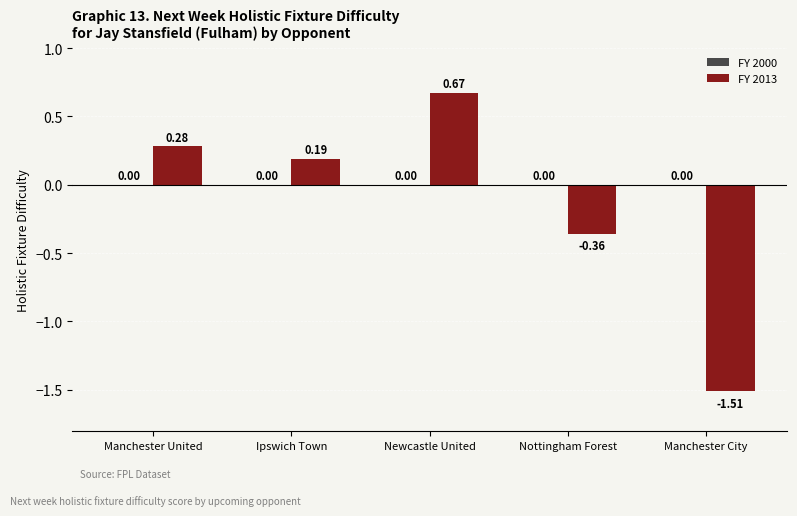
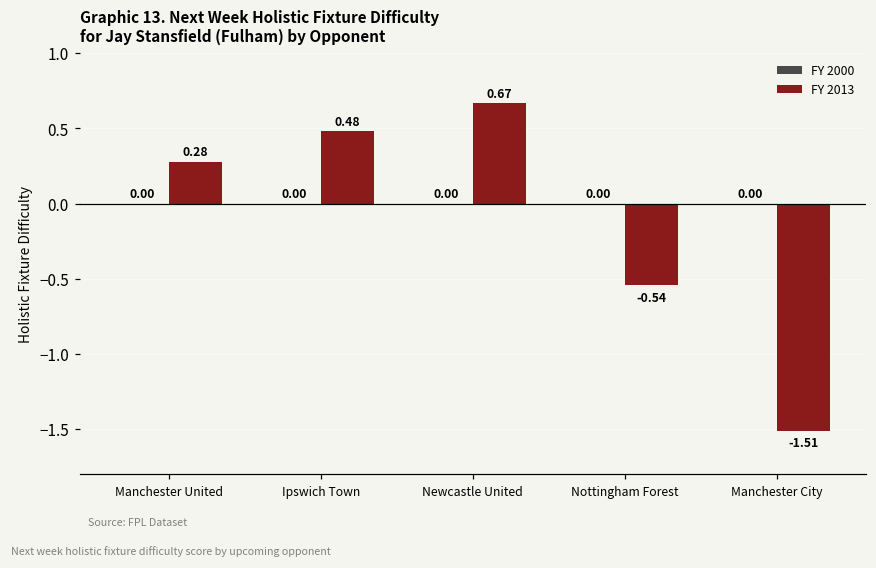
FY 2013, Ipswich Town: 0.19 -> 0.48
FY 2013, Nottingham Forest: -0.36 -> -0.54
